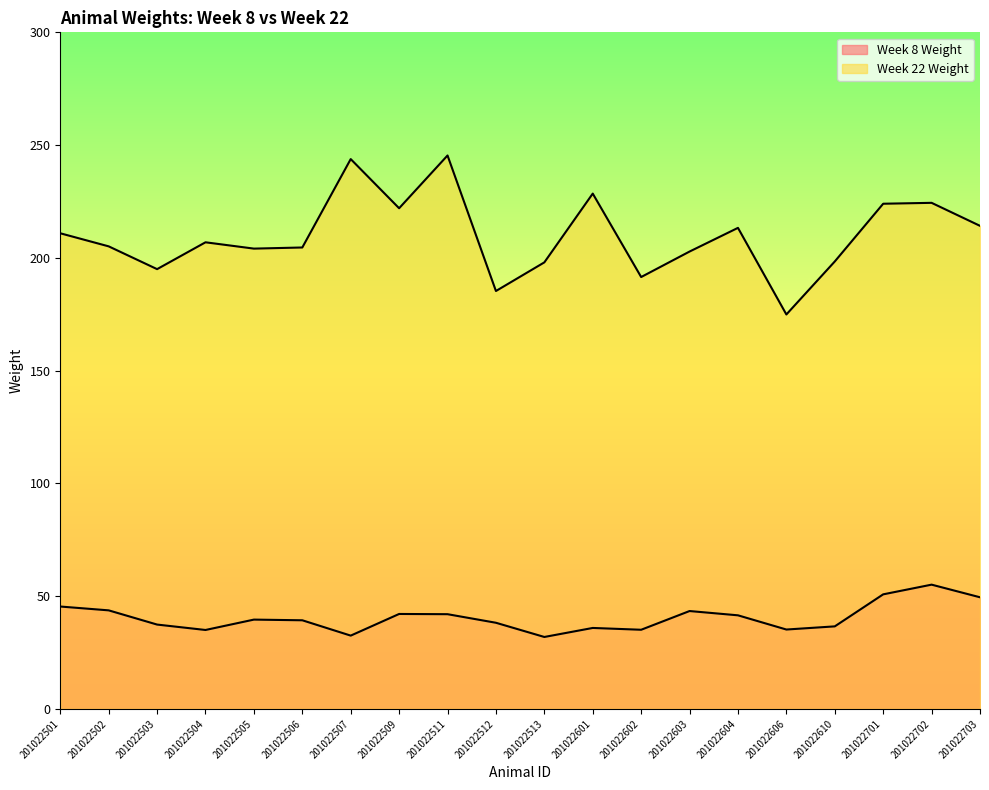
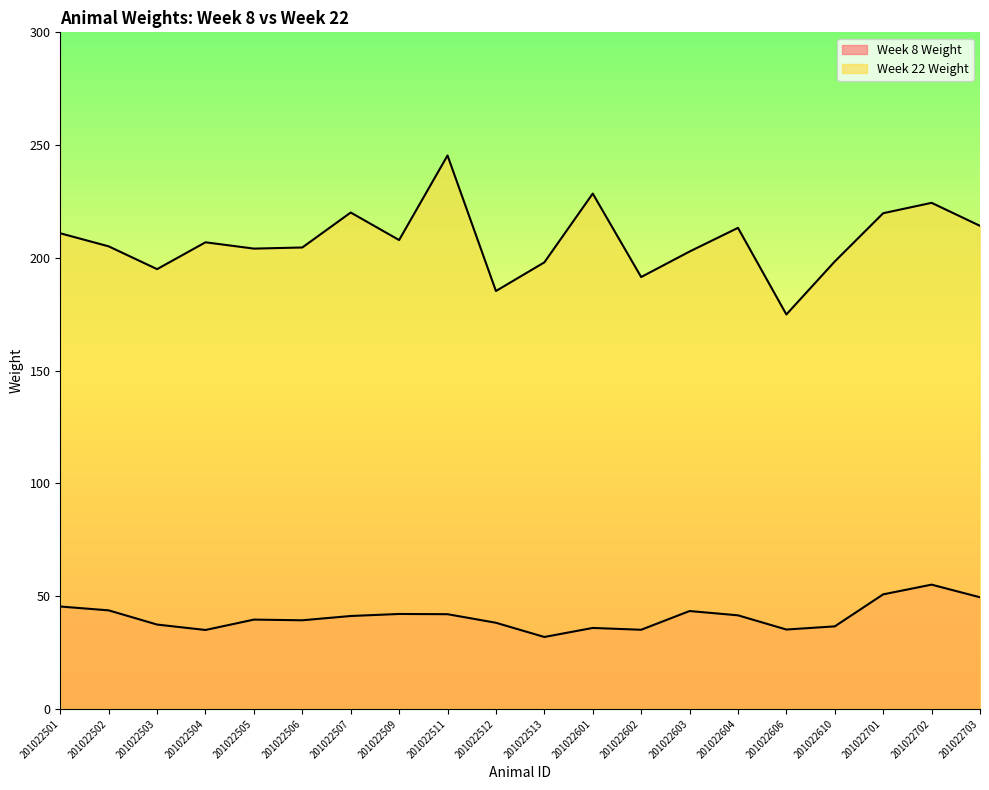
Week 8 Weight, 201022507: 33 -> 41
Week 22 Weight, 201022507: 244 -> 220
Week 22 Weight, 201022509: 222 -> 208
Week 22 Weight, 201022701: 224 -> 220
